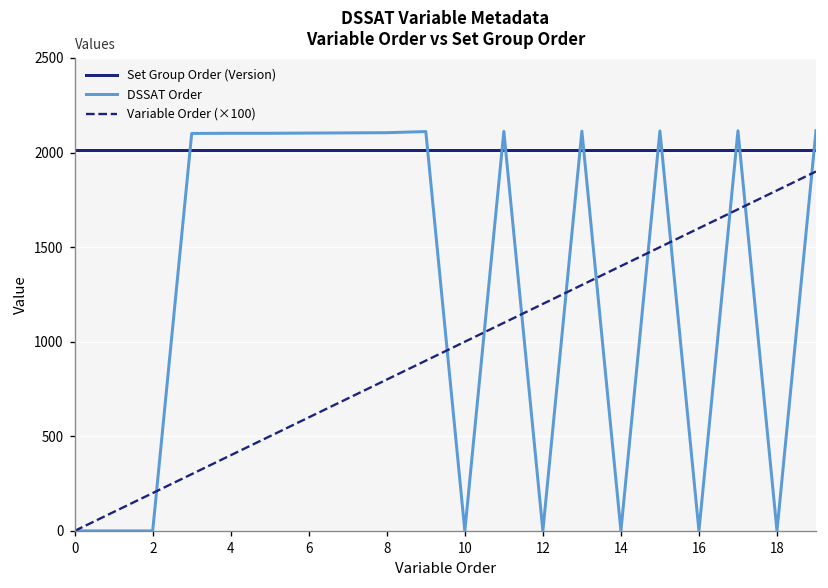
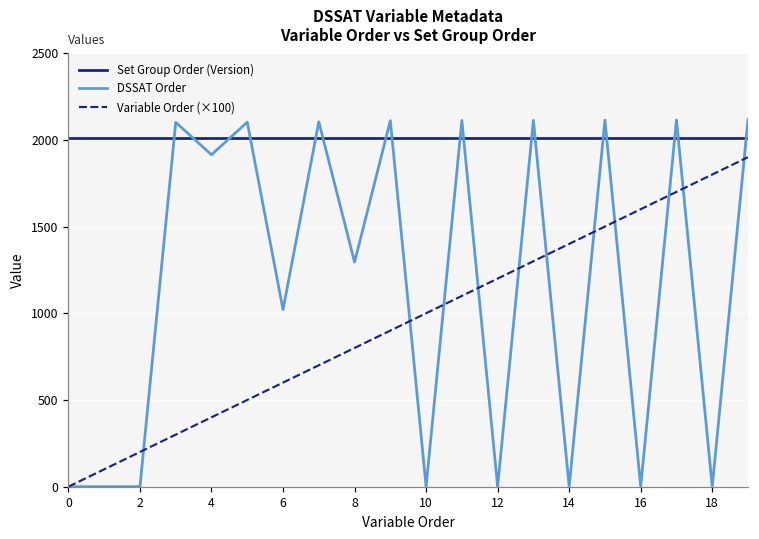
DSSAT Order, 4: 2100 -> 1910
DSSAT Order, 6: 2100 -> 1020
DSSAT Order, 8: 2110 -> 1300
